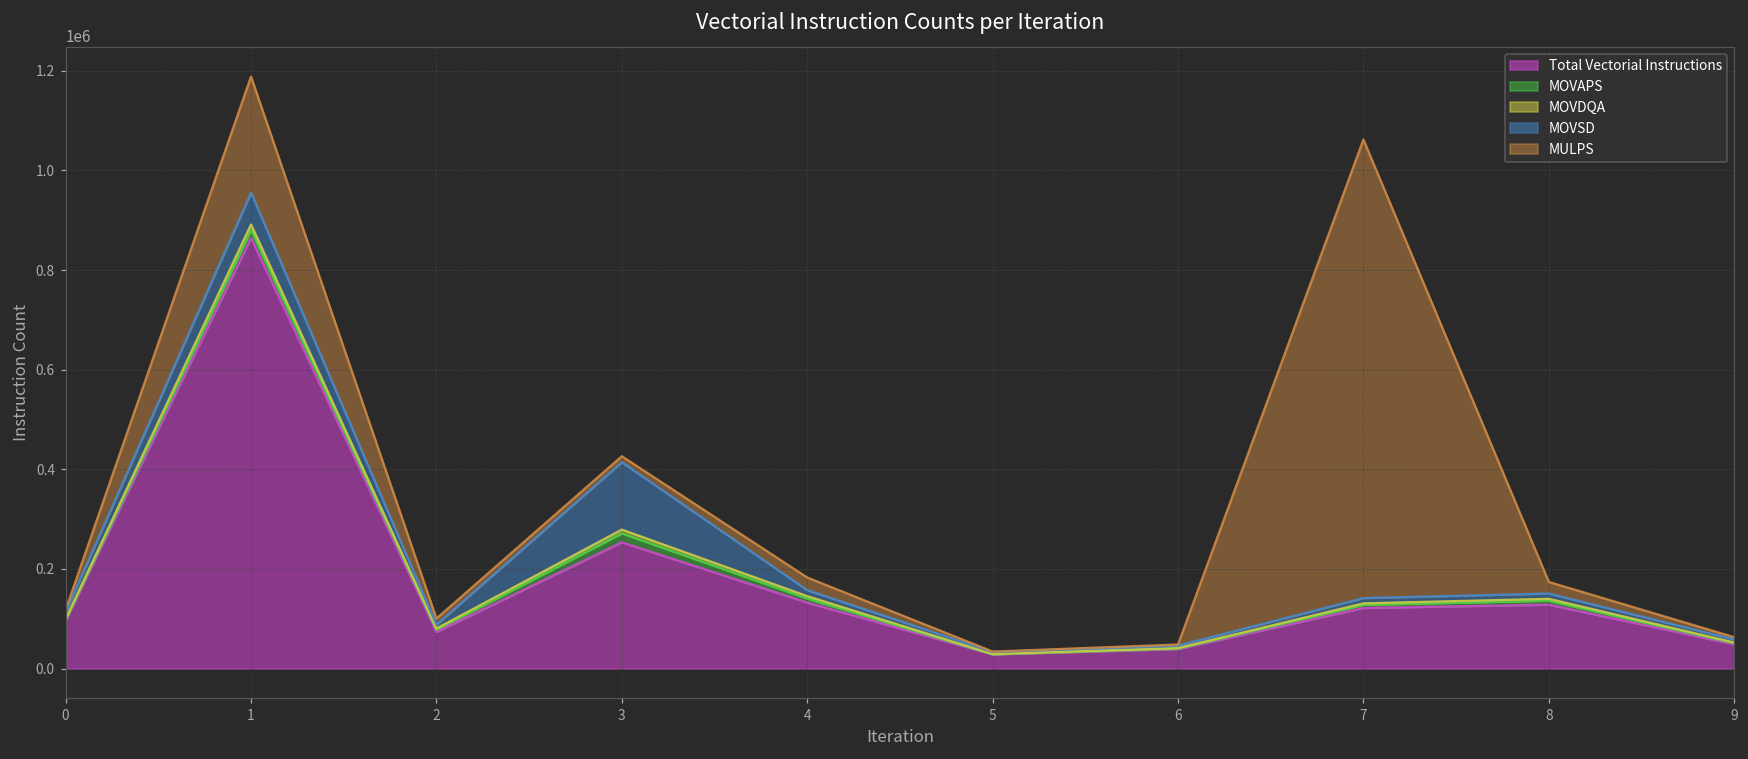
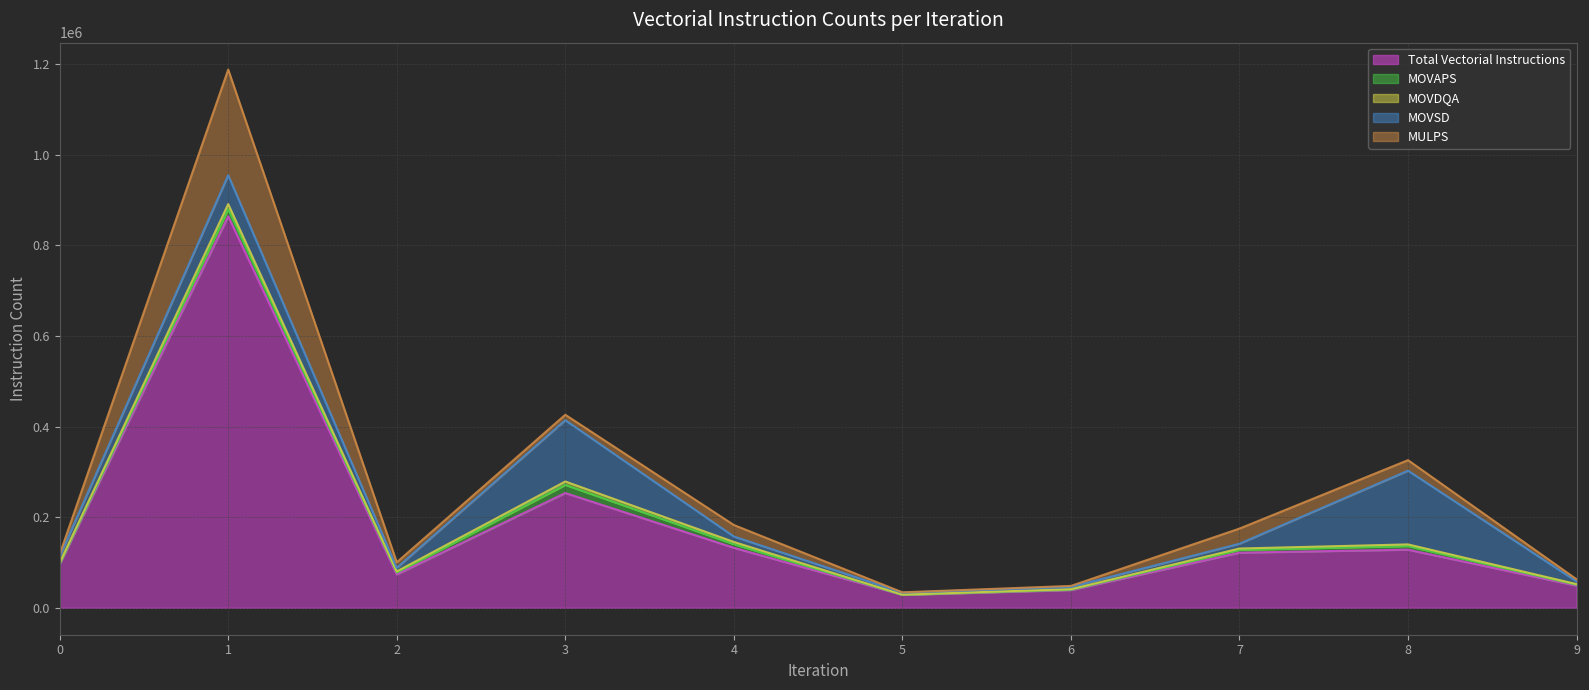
MULPS, 7: 920000 -> 30000
MOVSD, 8: 10000 -> 160000
